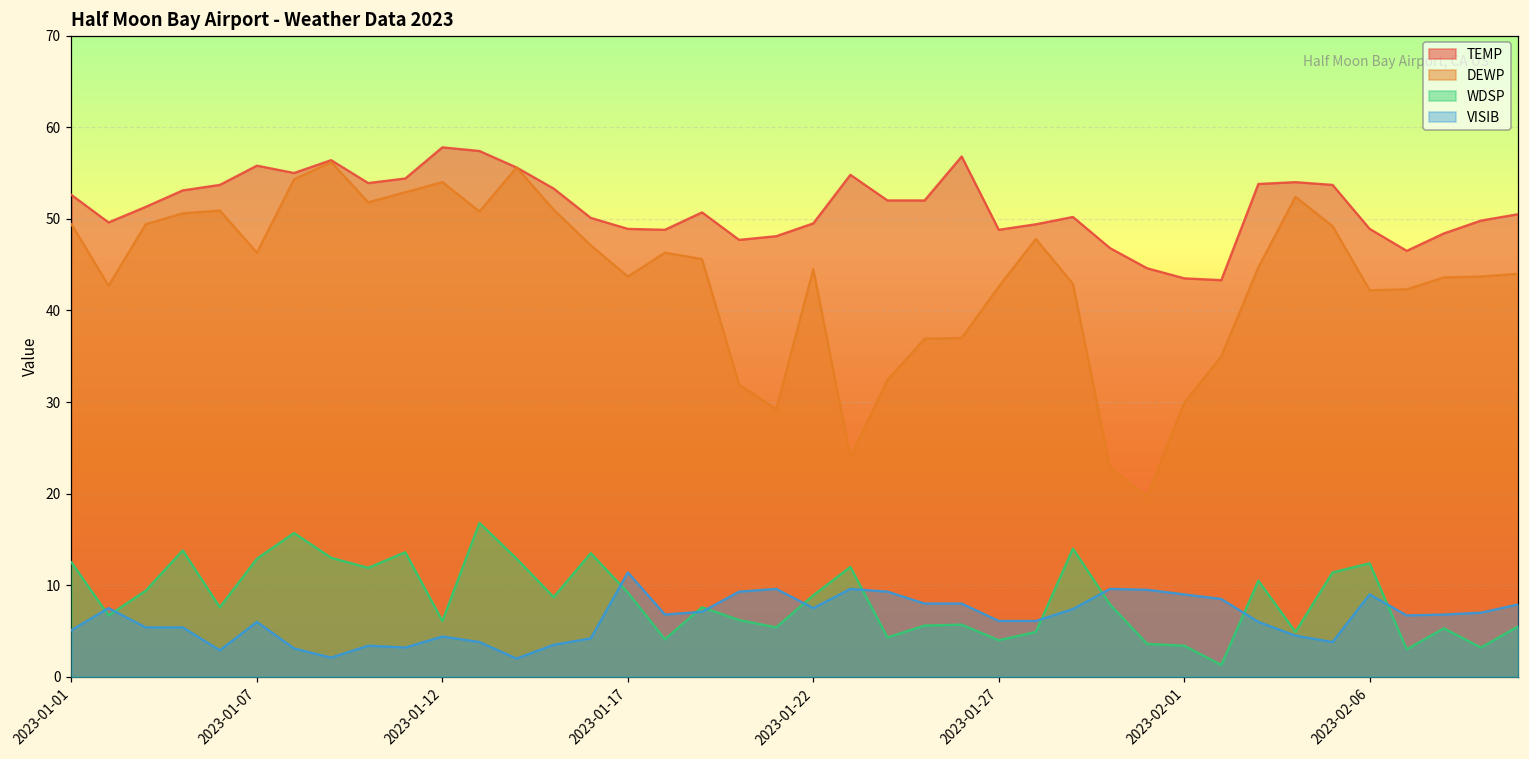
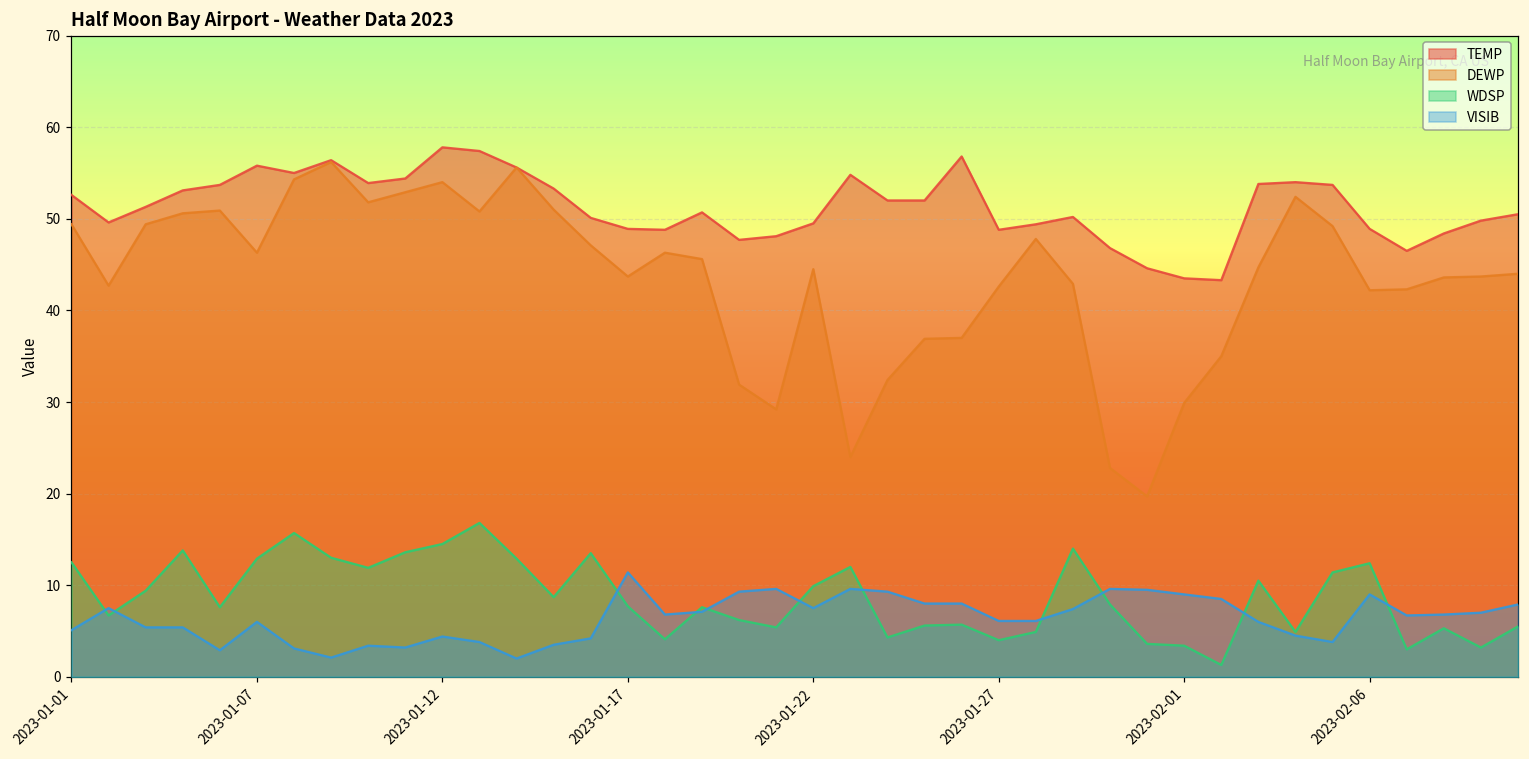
WDSP, 2023-01-12: 6 -> 15
WDSP, 2023-01-17: 9 -> 8
WDSP, 2023-01-22: 9 -> 10
